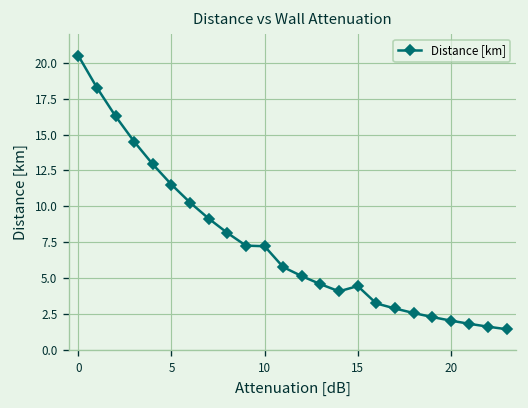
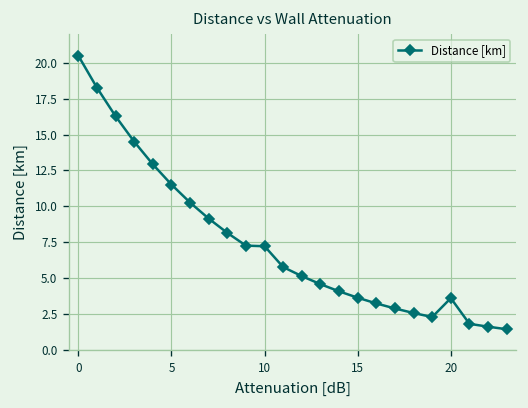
15: 4.5 -> 3.6
20: 2.0 -> 3.6
